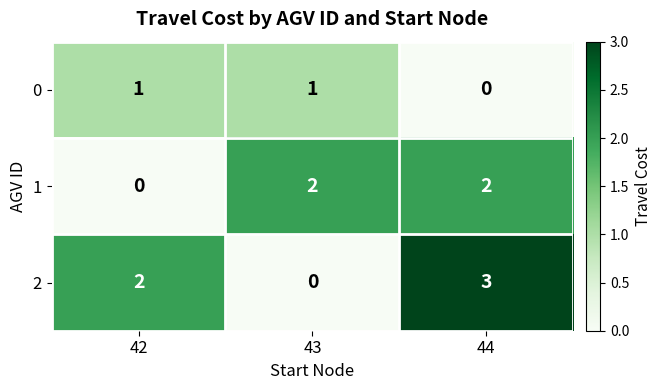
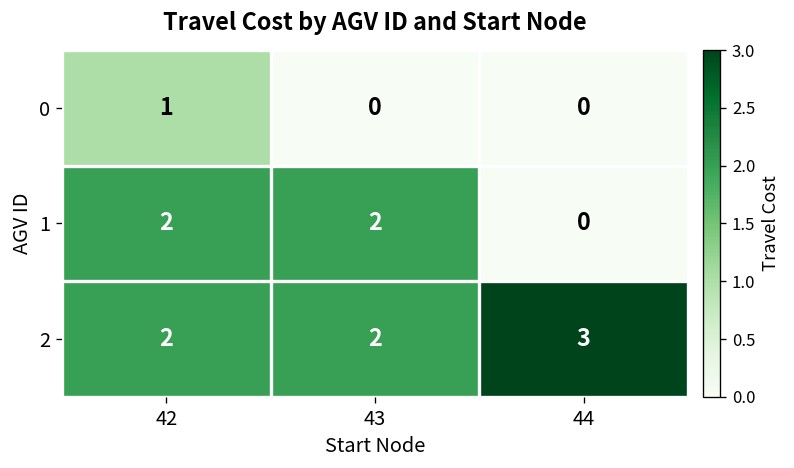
0, 43: 1 -> 0
1, 42: 0 -> 2
1, 44: 2 -> 0
2, 43: 0 -> 2
